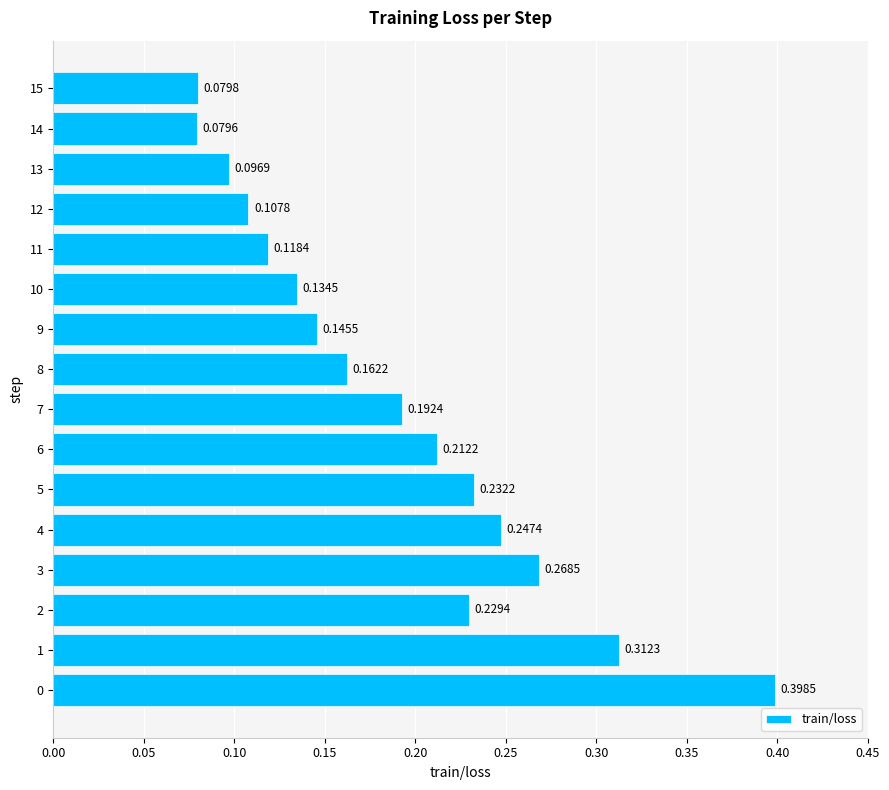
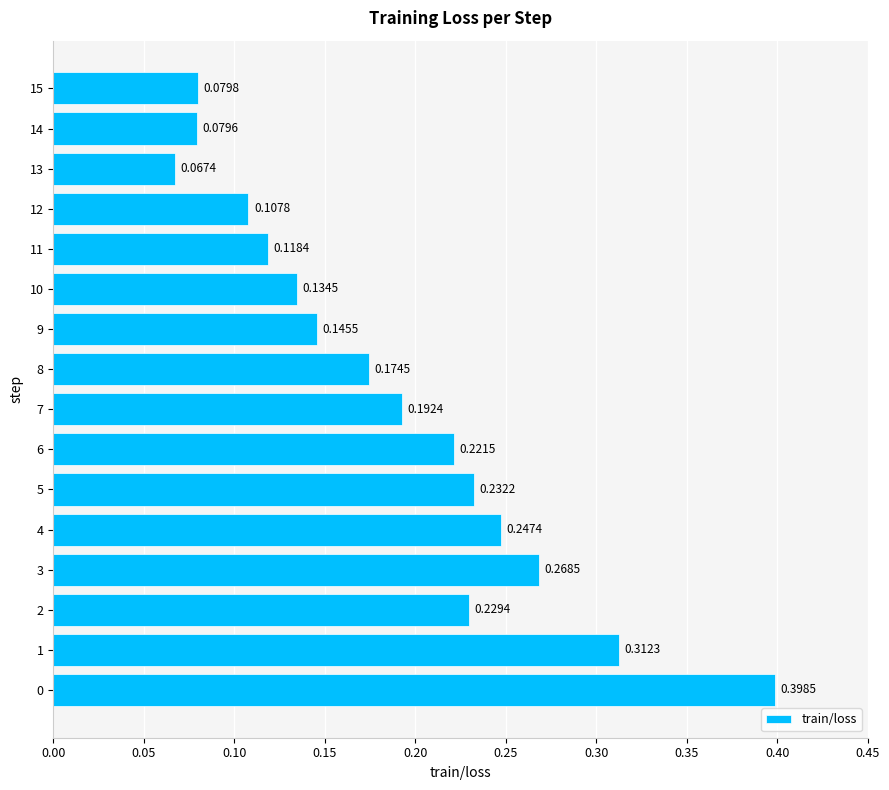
13: 0.0969 -> 0.0674
8: 0.1622 -> 0.1745
6: 0.2122 -> 0.2215
